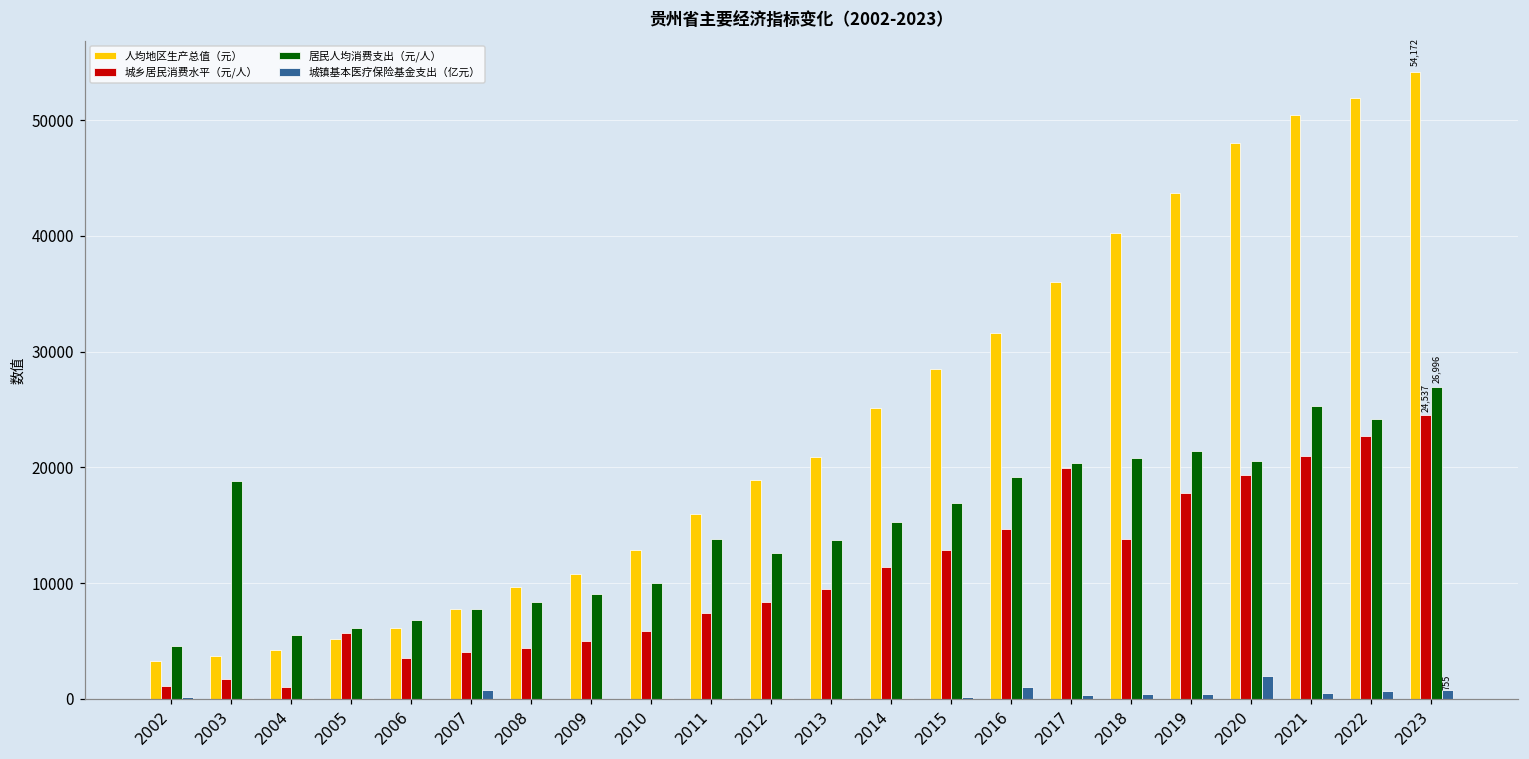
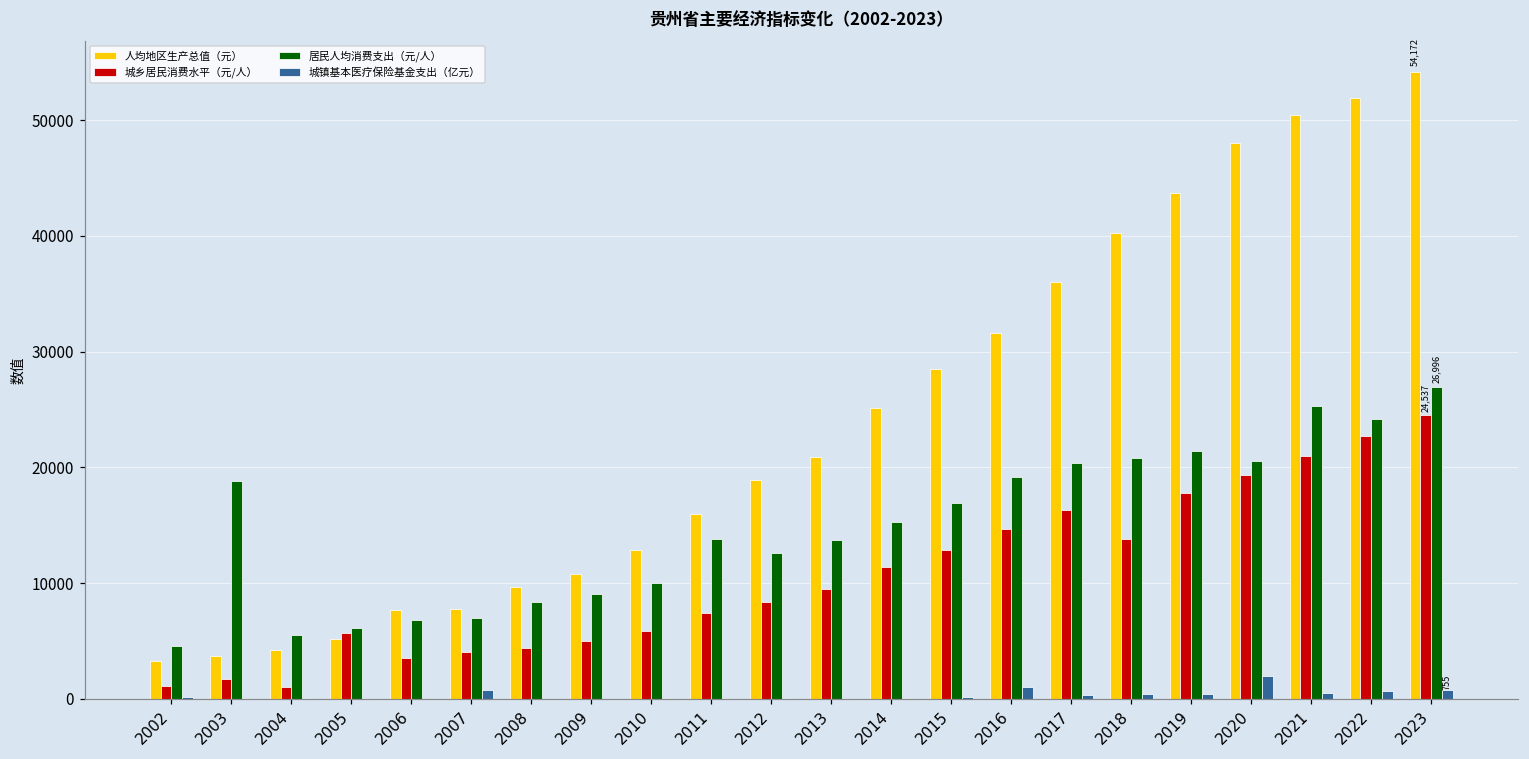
人均地区生产总值（元）, 2006: 6100 -> 7700
居民人均消费支出（元/人）, 2007: 7800 -> 7000
城乡居民消费水平（元/人）, 2017: 19900 -> 16300
